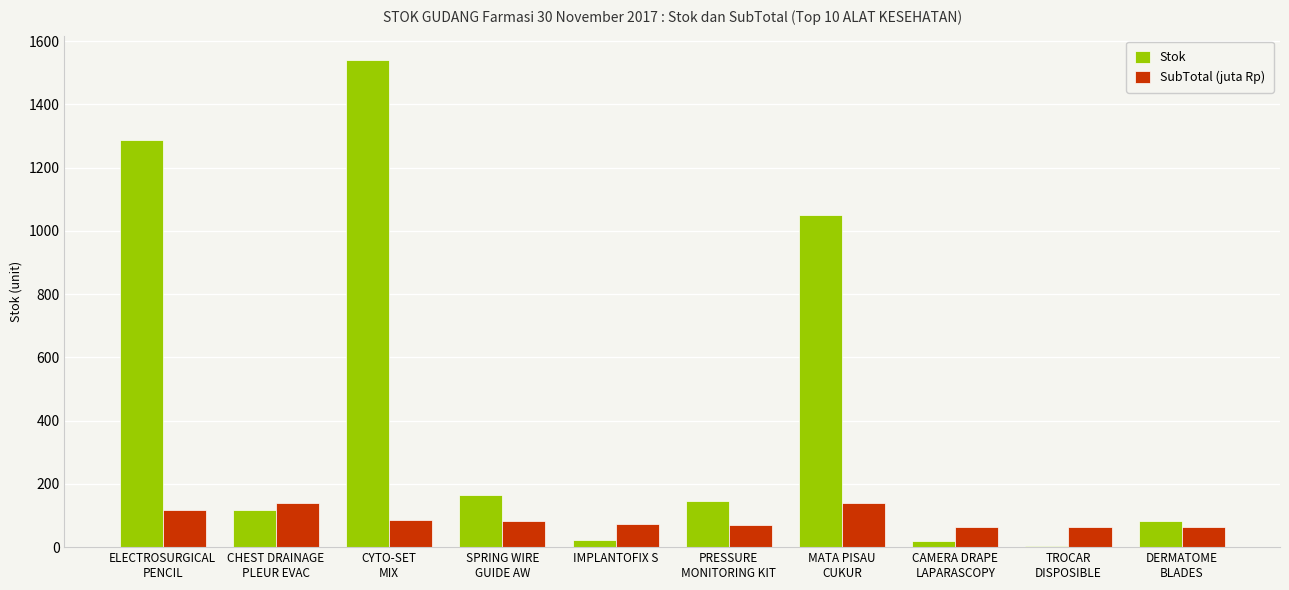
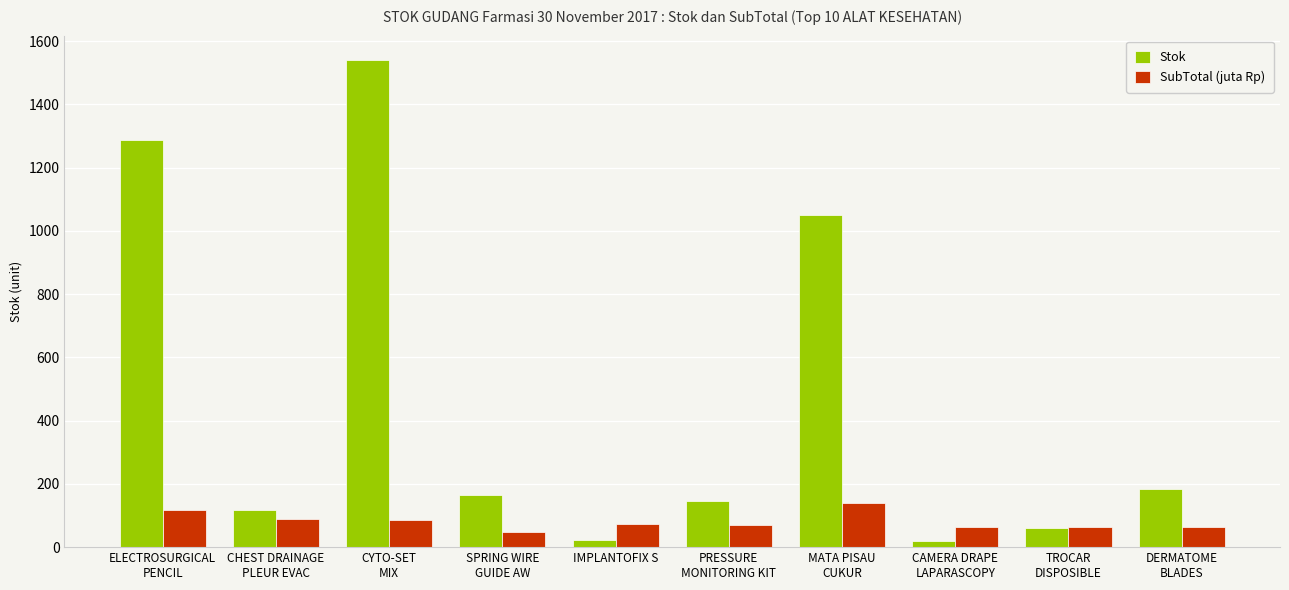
SubTotal (juta Rp), CHEST DRAINAGE PLEUR EVAC: 140 -> 90
SubTotal (juta Rp), SPRING WIRE GUIDE AW: 80 -> 50
Stok, TROCAR DISPOSIBLE: 10 -> 60
Stok, DERMATOME BLADES: 80 -> 180
